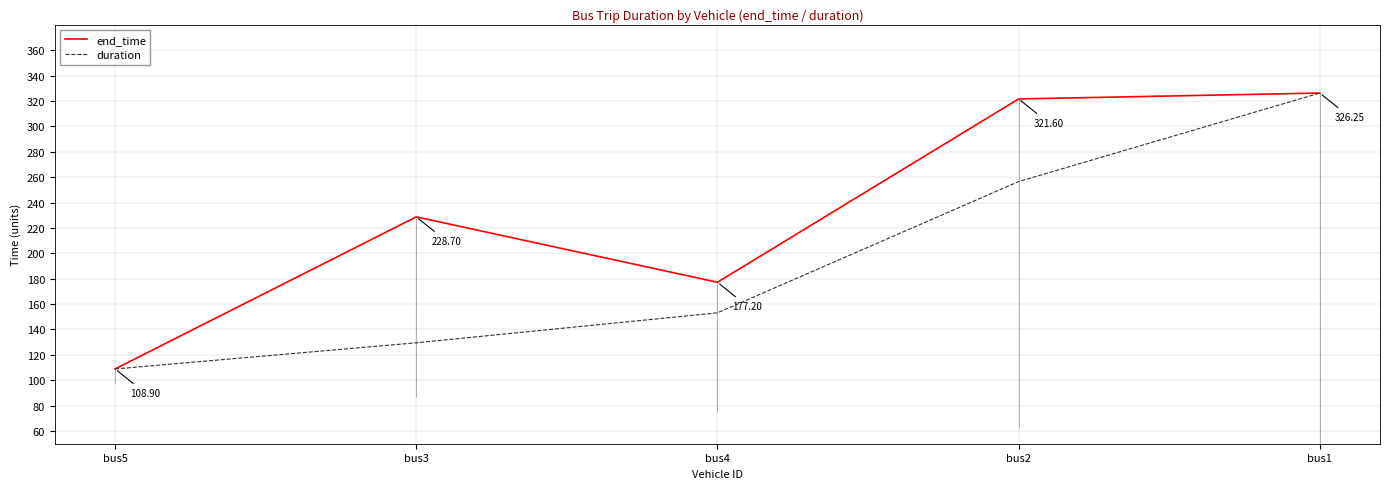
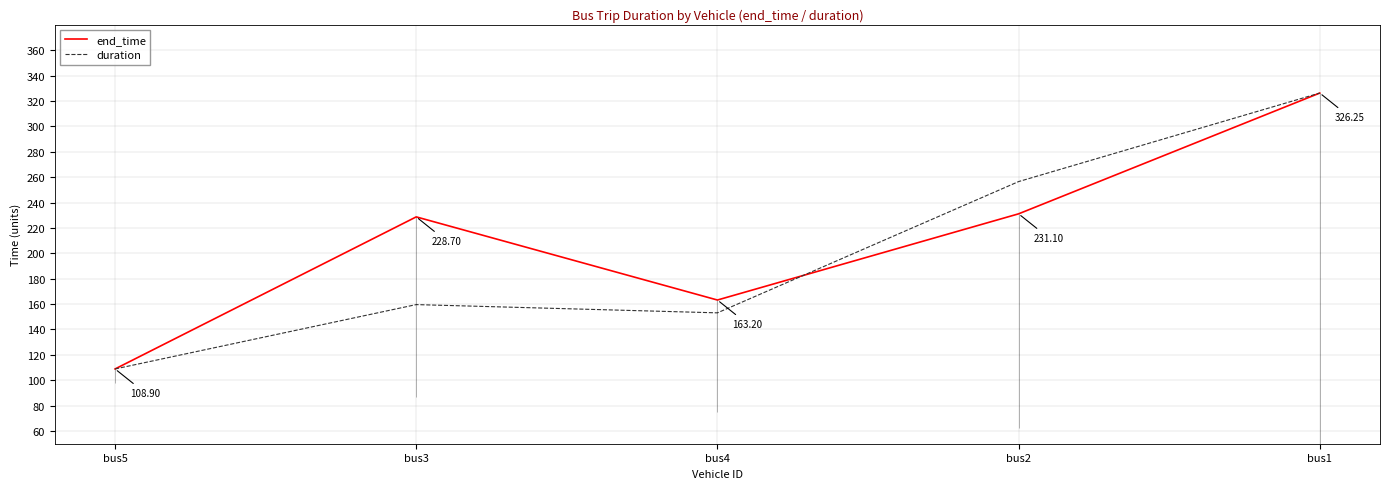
duration, bus3: 130 -> 160
end_time, bus4: 177.20 -> 163.20
end_time, bus2: 321.60 -> 231.10
